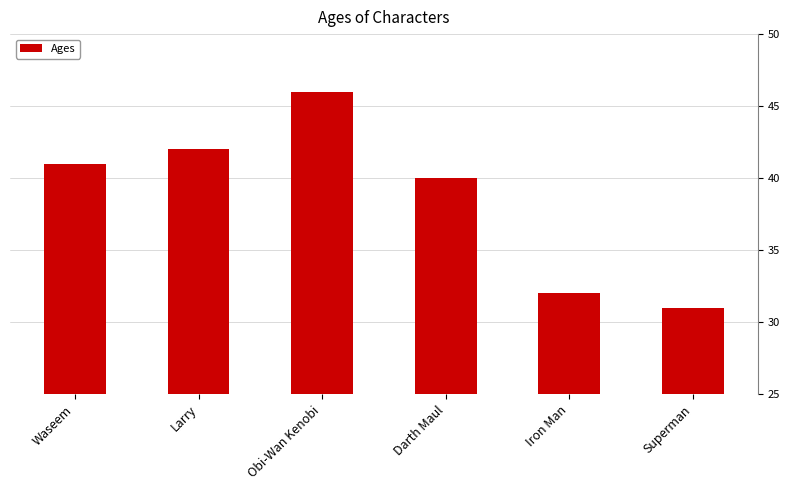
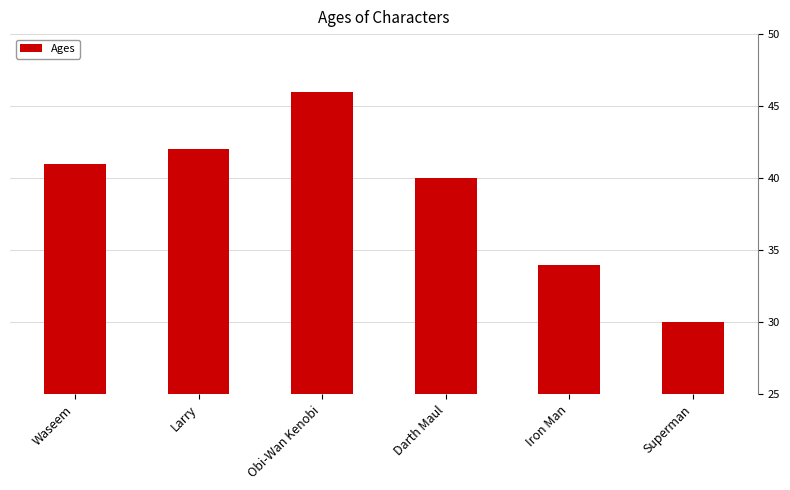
Iron Man: 32 -> 34
Superman: 31 -> 30
